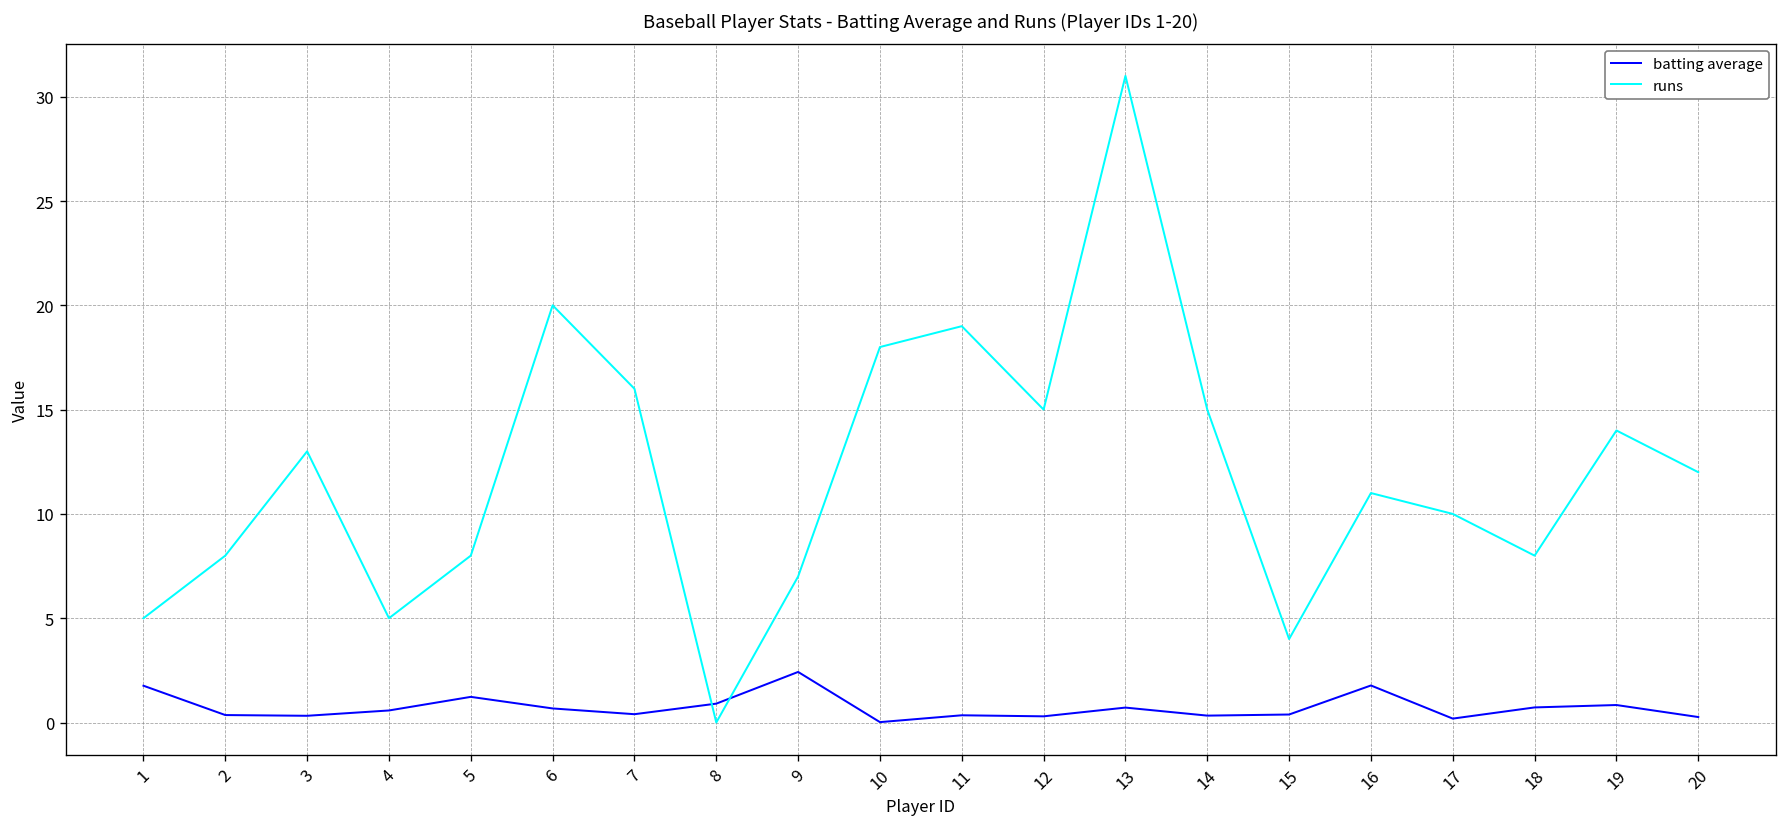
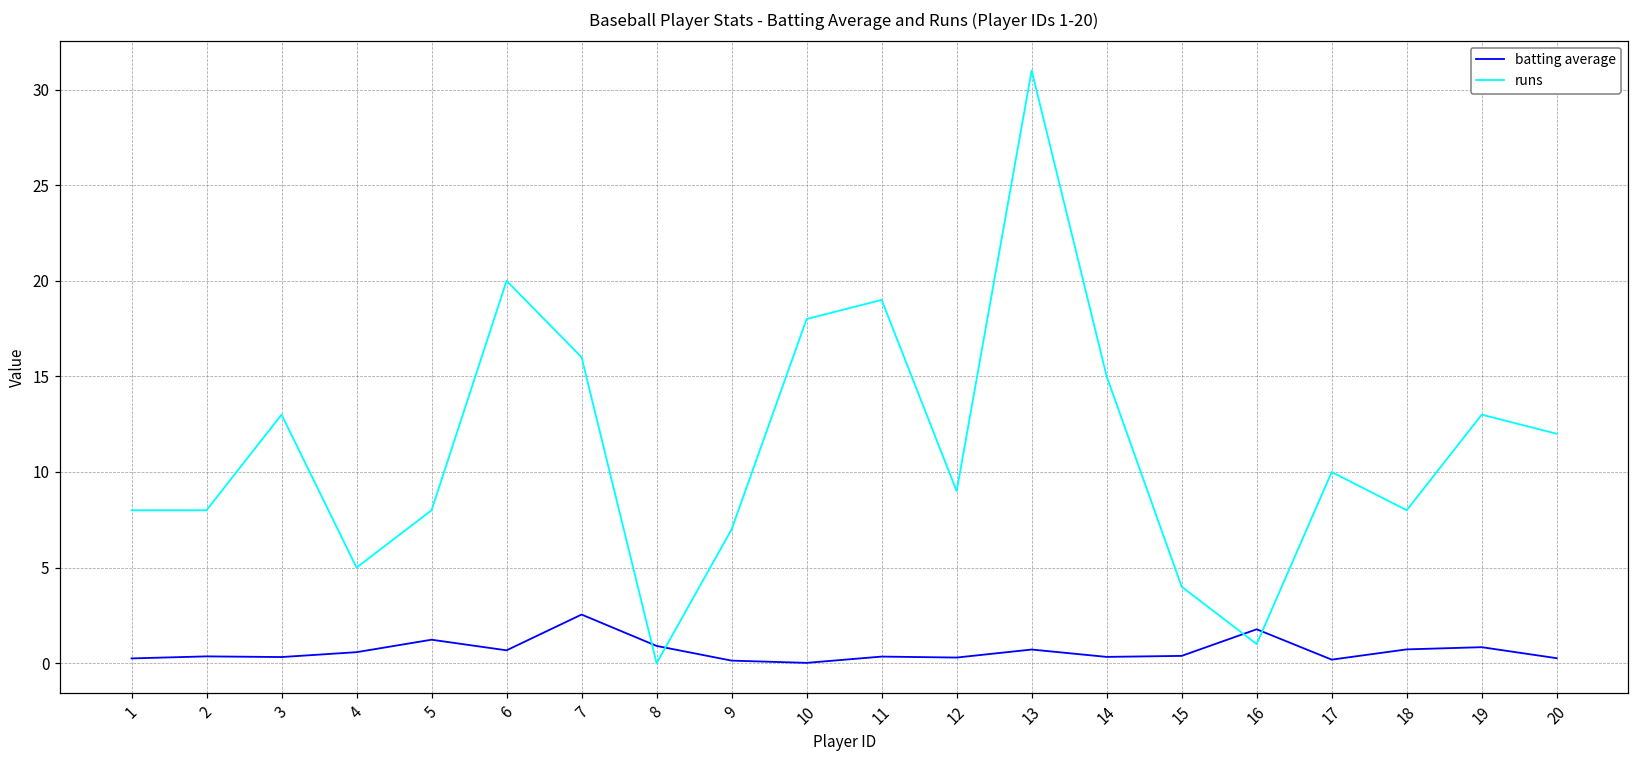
batting average, 1: 1.8 -> 0.3
runs, 1: 5 -> 8
batting average, 7: 0.4 -> 2.5
batting average, 9: 2.4 -> 0.1
runs, 12: 15 -> 9
runs, 16: 11 -> 1
runs, 19: 14 -> 13
